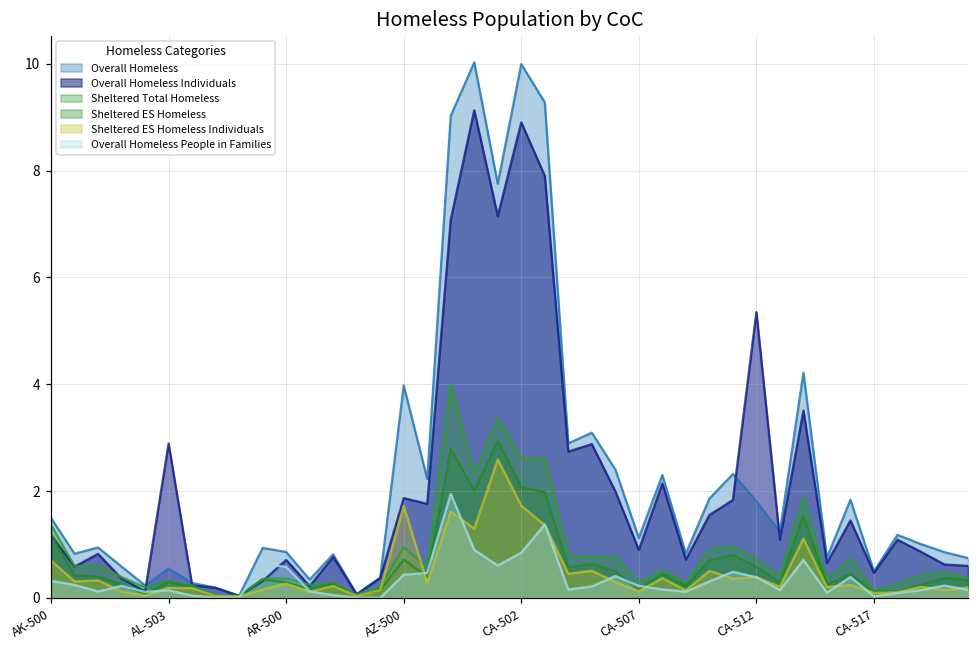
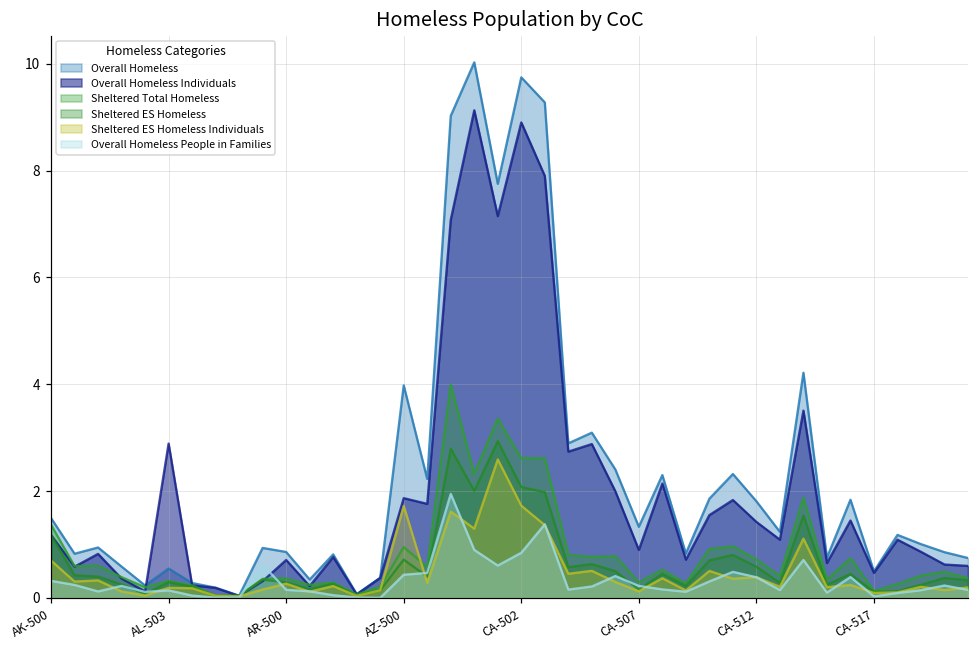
Overall Homeless People in Families, AR-500: 0.6 -> 0.2
Overall Homeless, CA-502: 10.0 -> 9.7
Overall Homeless, CA-507: 1.1 -> 1.3
Overall Homeless Individuals, CA-512: 5.4 -> 1.4
